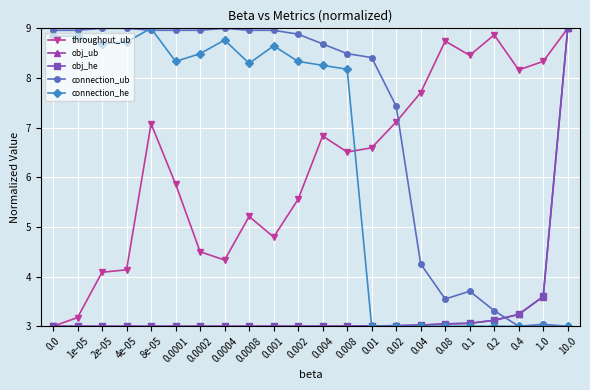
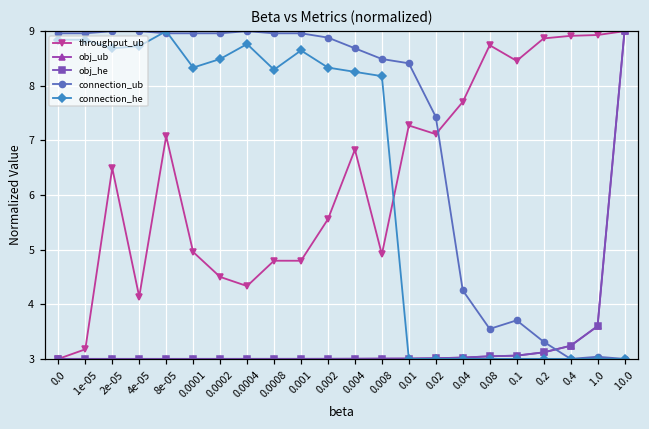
throughput_ub, 2e-05: 4.1 -> 6.5
throughput_ub, 0.0001: 5.9 -> 5.0
throughput_ub, 0.0008: 5.2 -> 4.8
throughput_ub, 0.008: 6.5 -> 4.9
throughput_ub, 0.01: 6.6 -> 7.3
throughput_ub, 0.4: 8.2 -> 8.9
throughput_ub, 1.0: 8.3 -> 8.9
